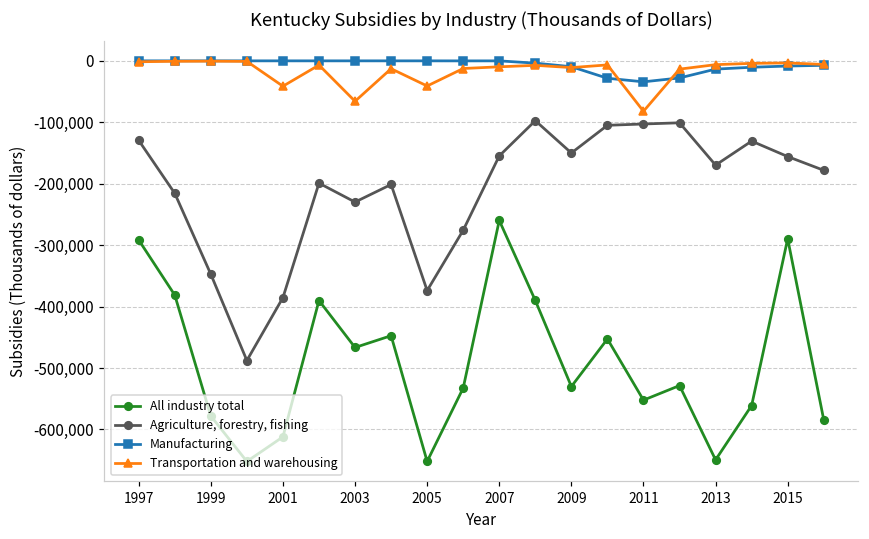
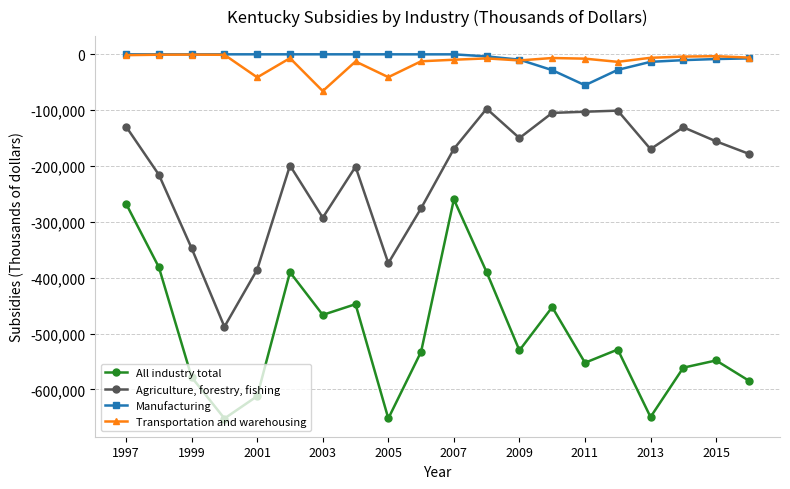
All industry total, 1997: -290,000 -> -270,000
Agriculture, forestry, fishing, 2003: -230,000 -> -290,000
Agriculture, forestry, fishing, 2007: -150,000 -> -170,000
Manufacturing, 2011: -30,000 -> -60,000
Transportation and warehousing, 2011: -80,000 -> -10,000
All industry total, 2015: -290,000 -> -550,000
